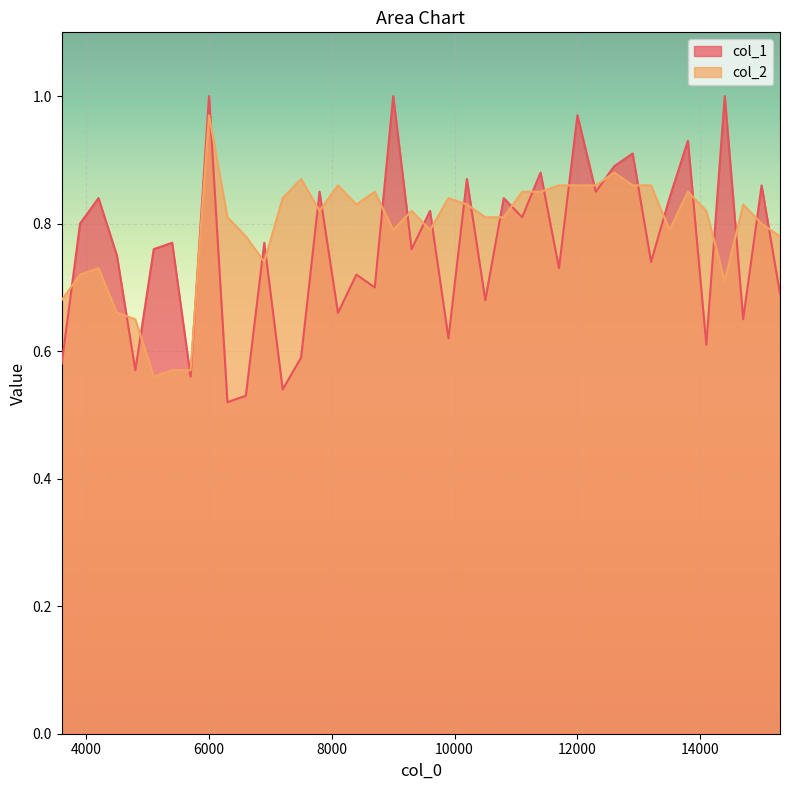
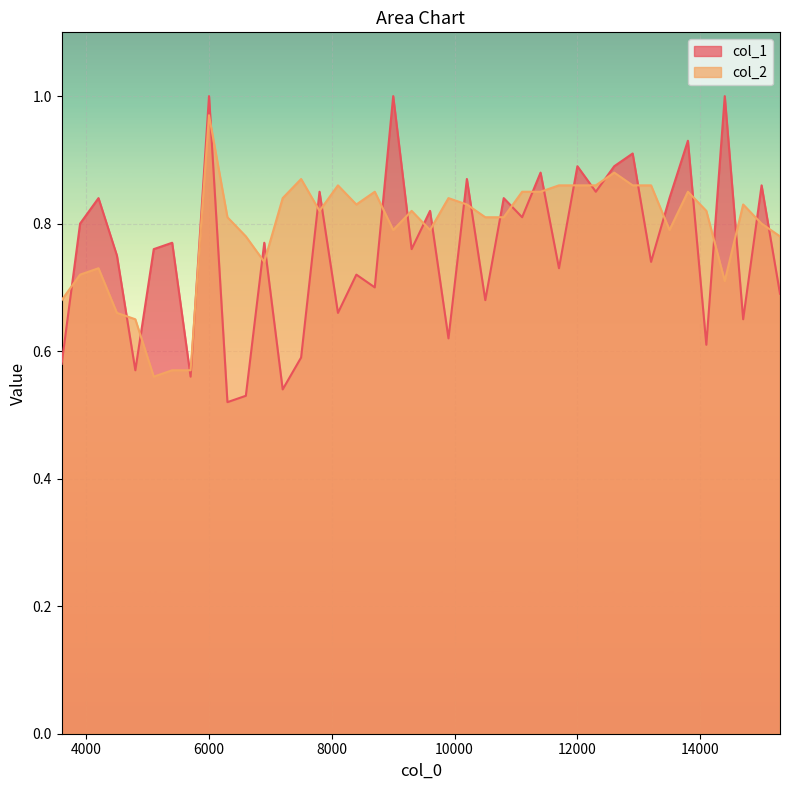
col_1, 12000: 0.97 -> 0.89
